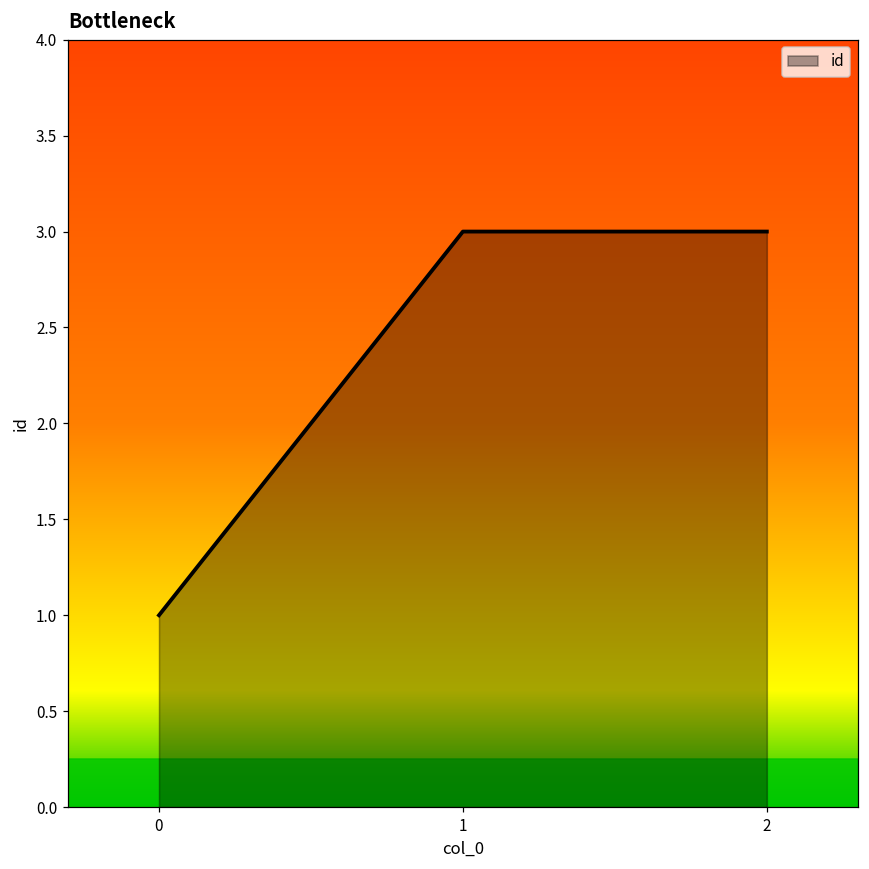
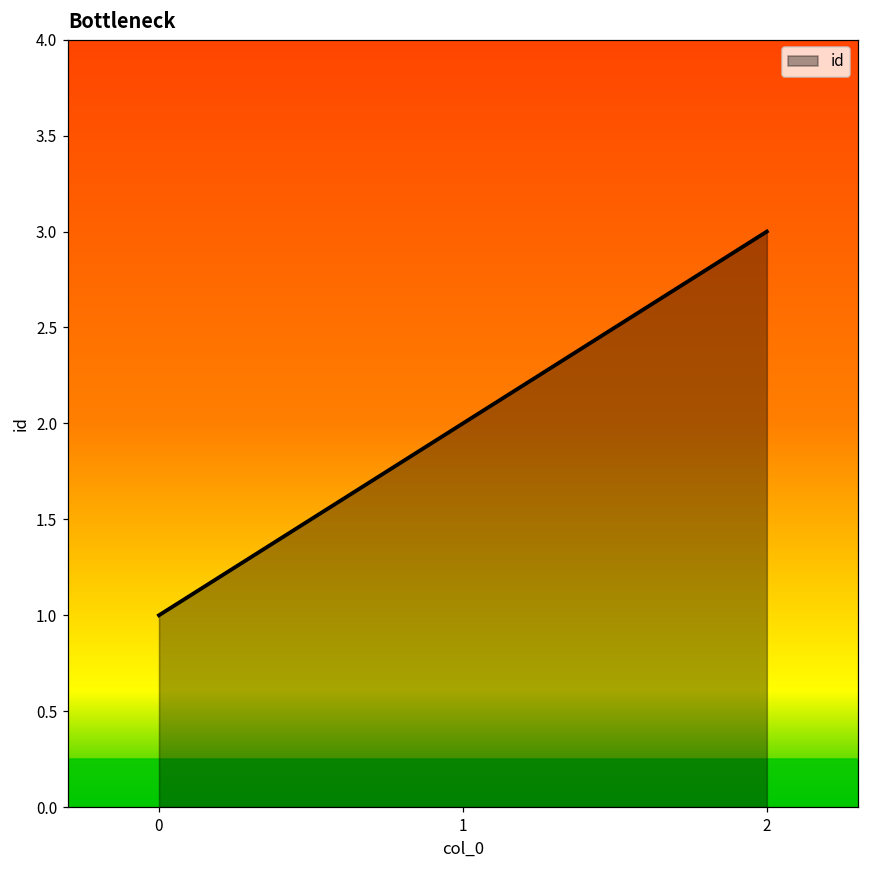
1: 3 -> 2
